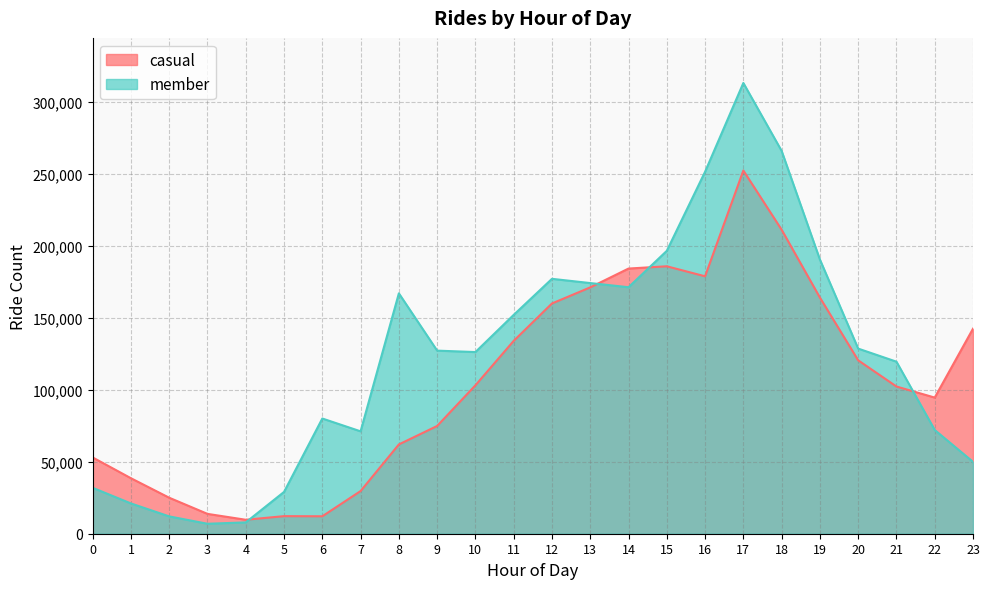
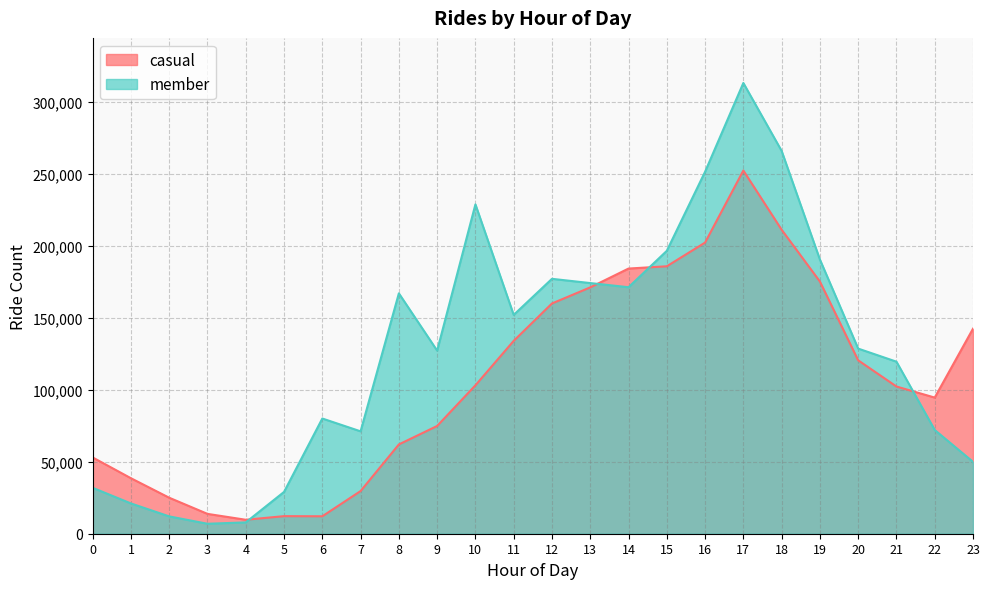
member, 10: 126,000 -> 229,000
casual, 16: 179,000 -> 202,000
casual, 19: 164,000 -> 175,000
